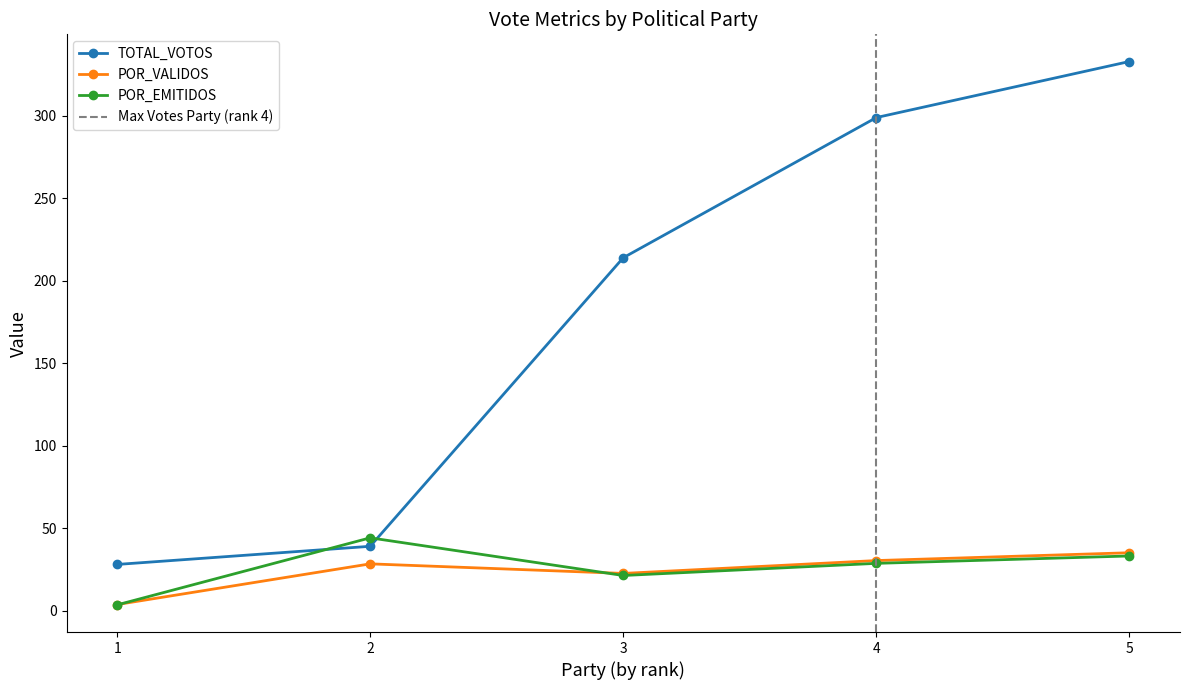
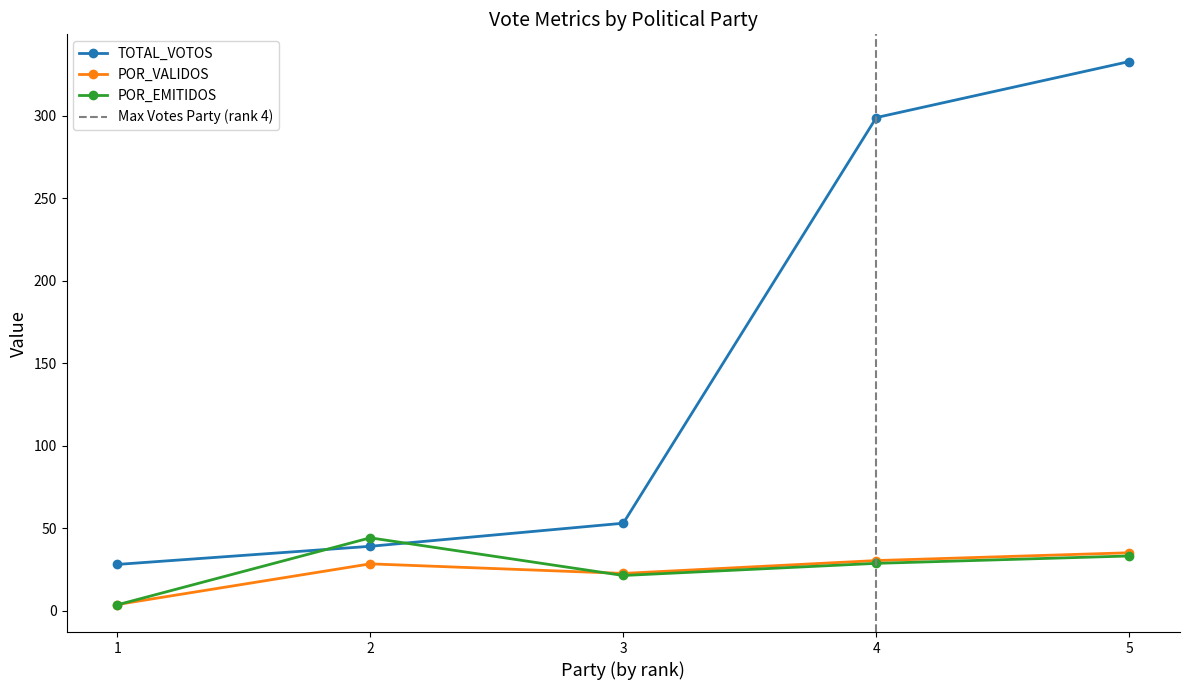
TOTAL_VOTOS, 3: 214 -> 53
